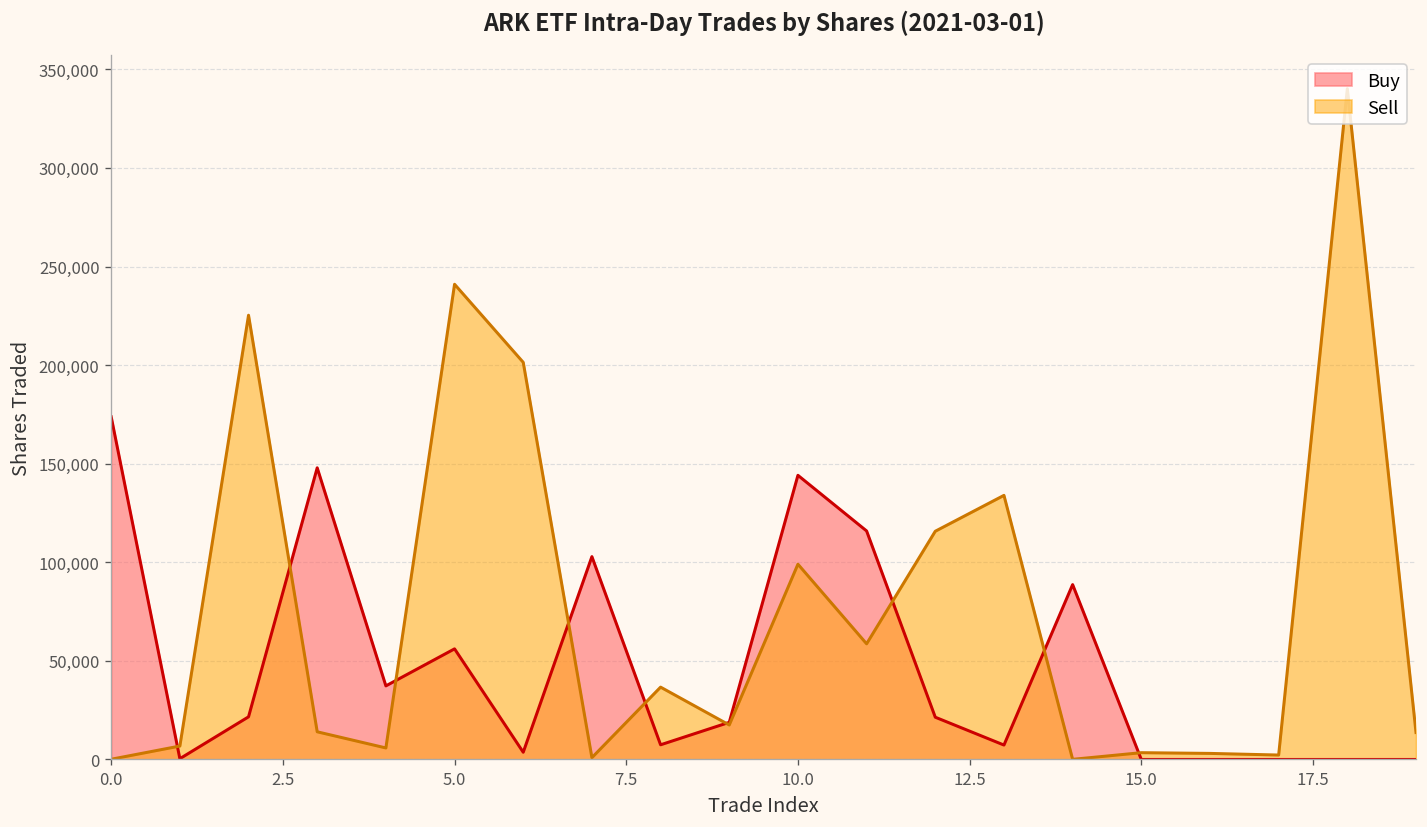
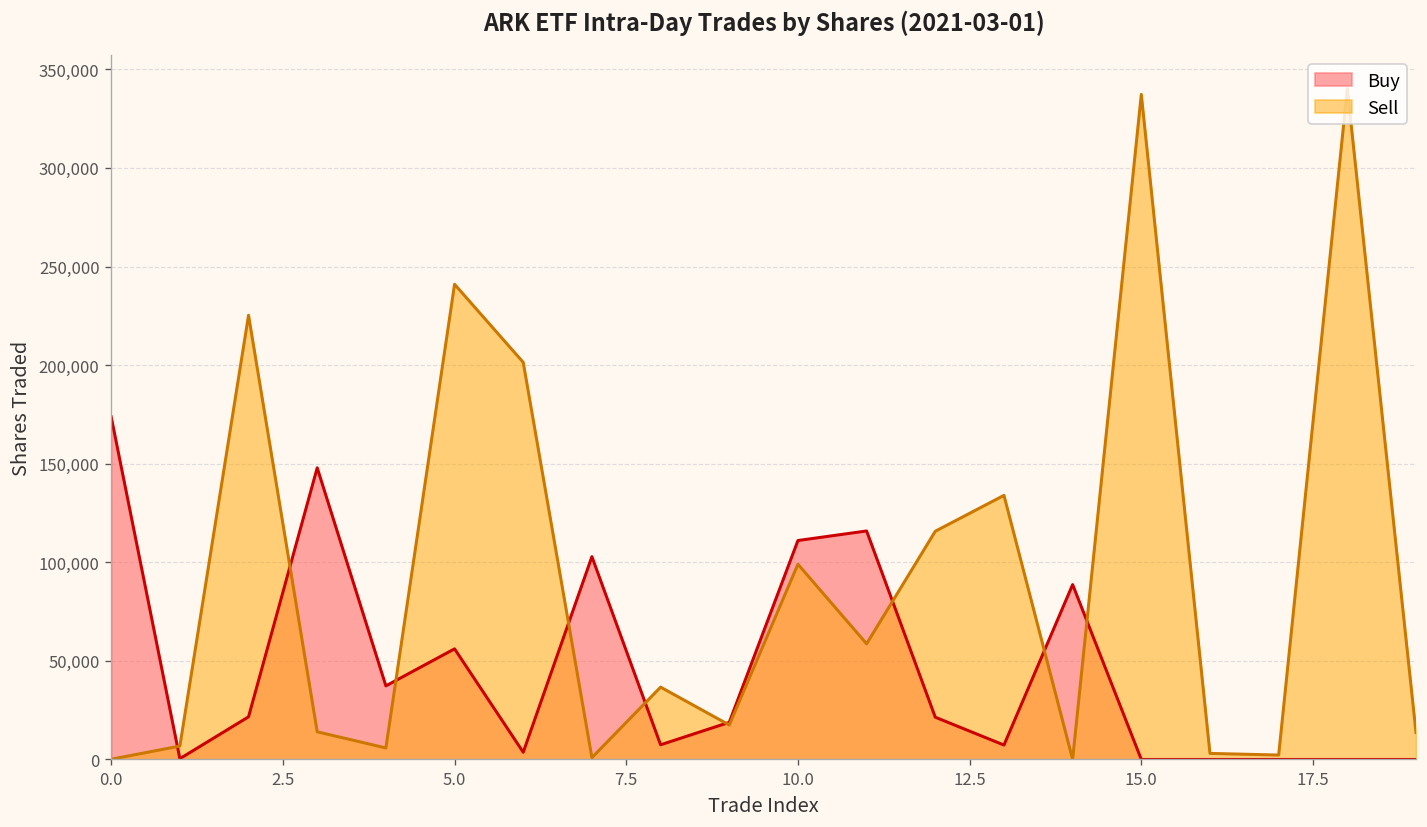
Buy, 10.0: 144,000 -> 111,000
Sell, 15.0: 3,000 -> 337,000
